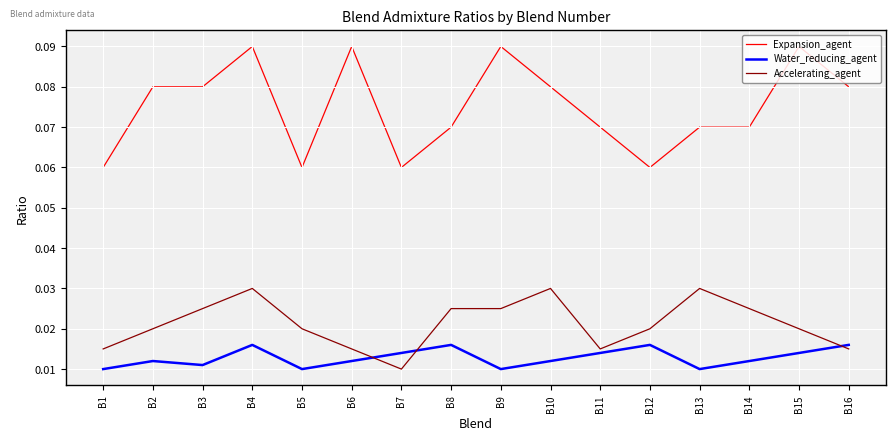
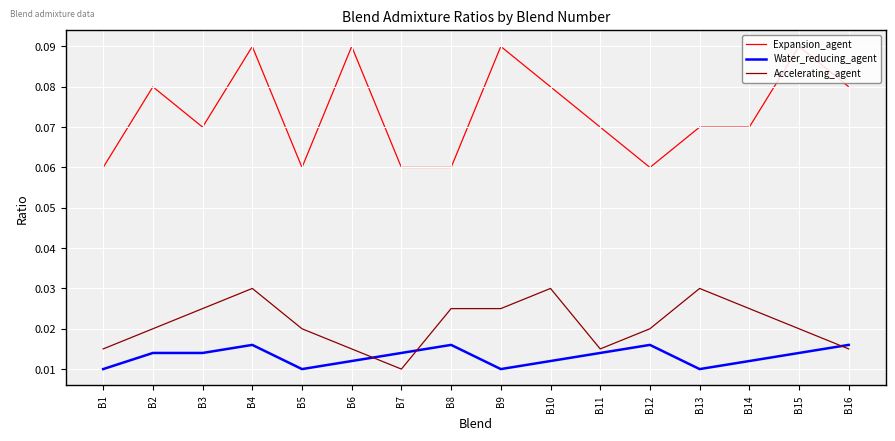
Water_reducing_agent, B2: 0.012 -> 0.014
Expansion_agent, B3: 0.08 -> 0.07
Water_reducing_agent, B3: 0.011 -> 0.014
Expansion_agent, B8: 0.07 -> 0.06
